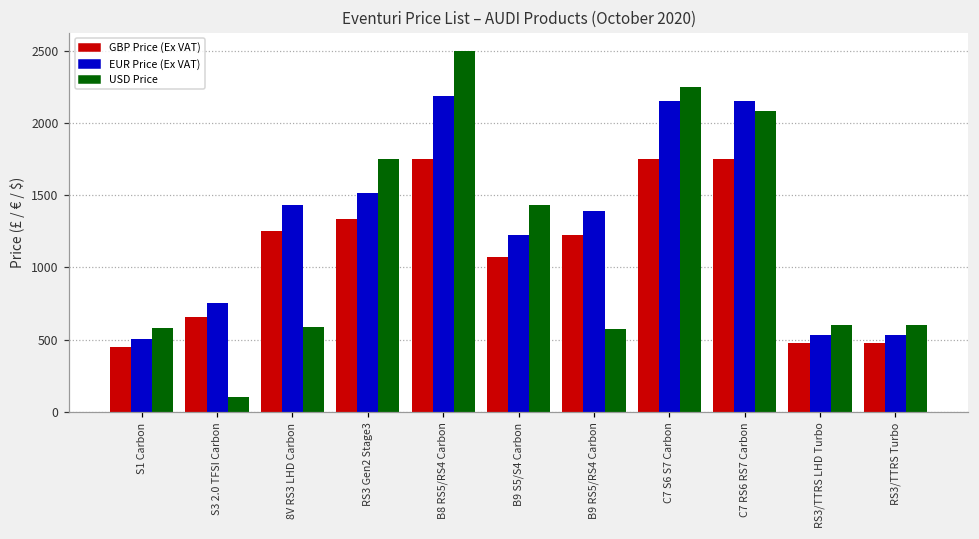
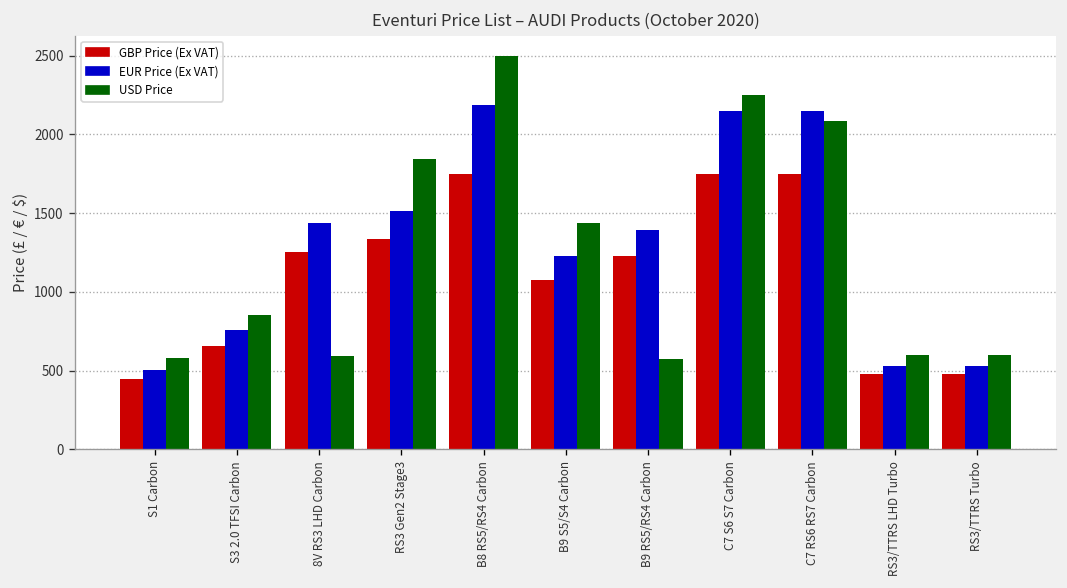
USD Price, S3 2.0 TFSI Carbon: 100 -> 860
USD Price, RS3 Gen2 Stage3: 1750 -> 1840
